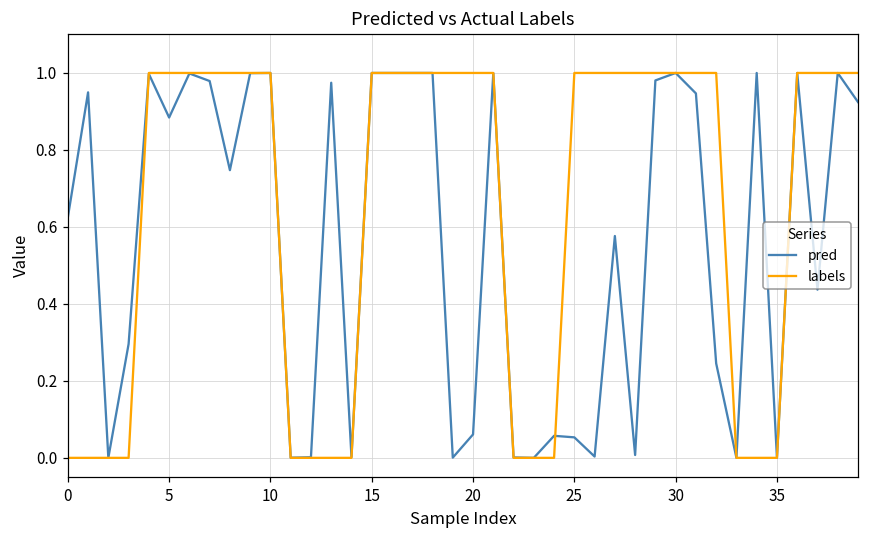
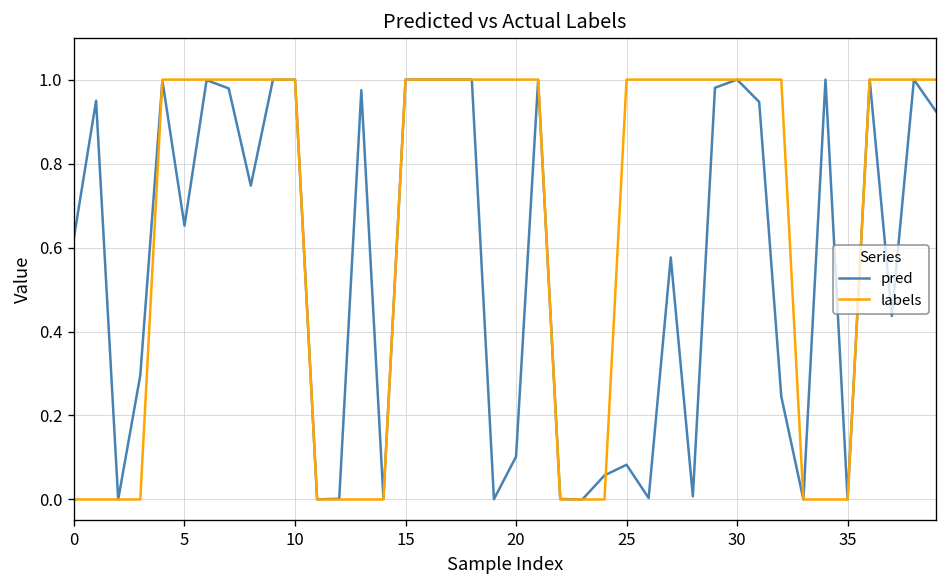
pred, 5: 0.88 -> 0.65
pred, 20: 0.06 -> 0.10
pred, 25: 0.05 -> 0.08
